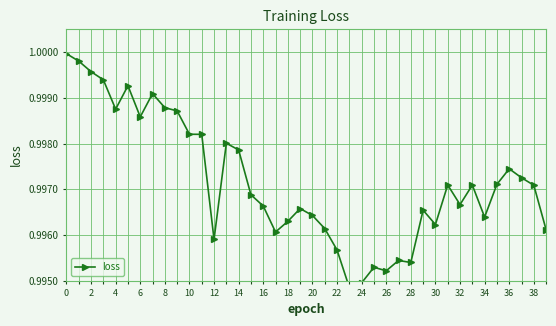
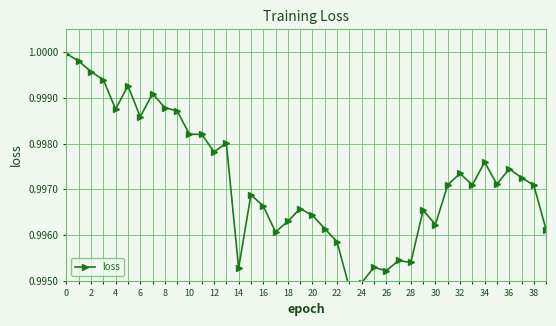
12: 0.9959 -> 0.9978
14: 0.9979 -> 0.9953
22: 0.9957 -> 0.9959
32: 0.9967 -> 0.9973
34: 0.9964 -> 0.9976
